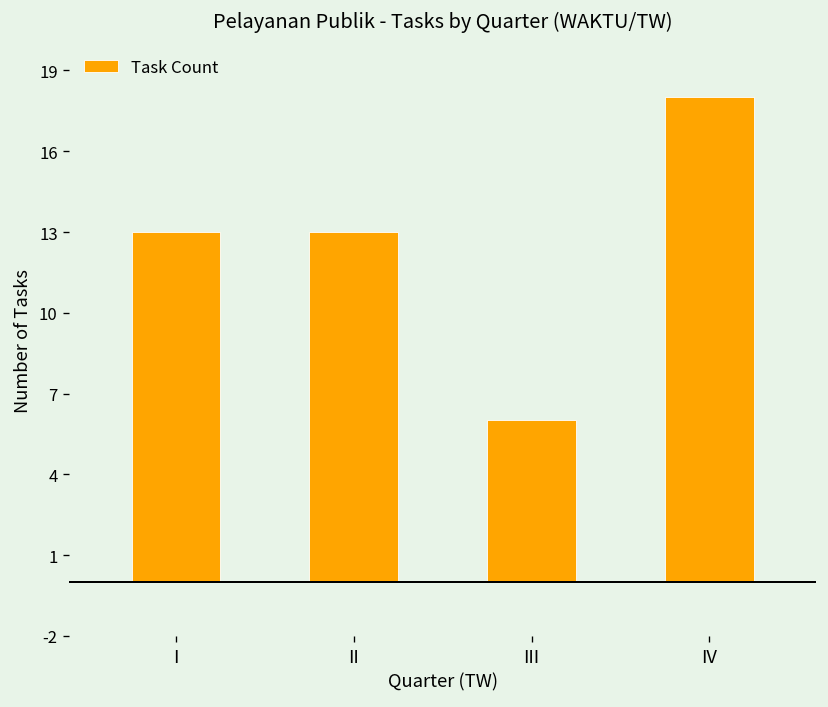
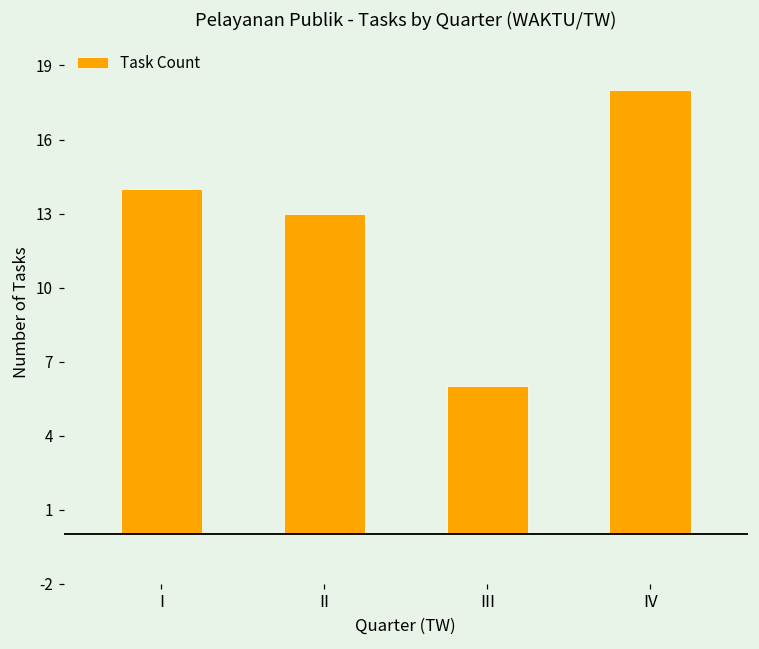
I: 13 -> 14
